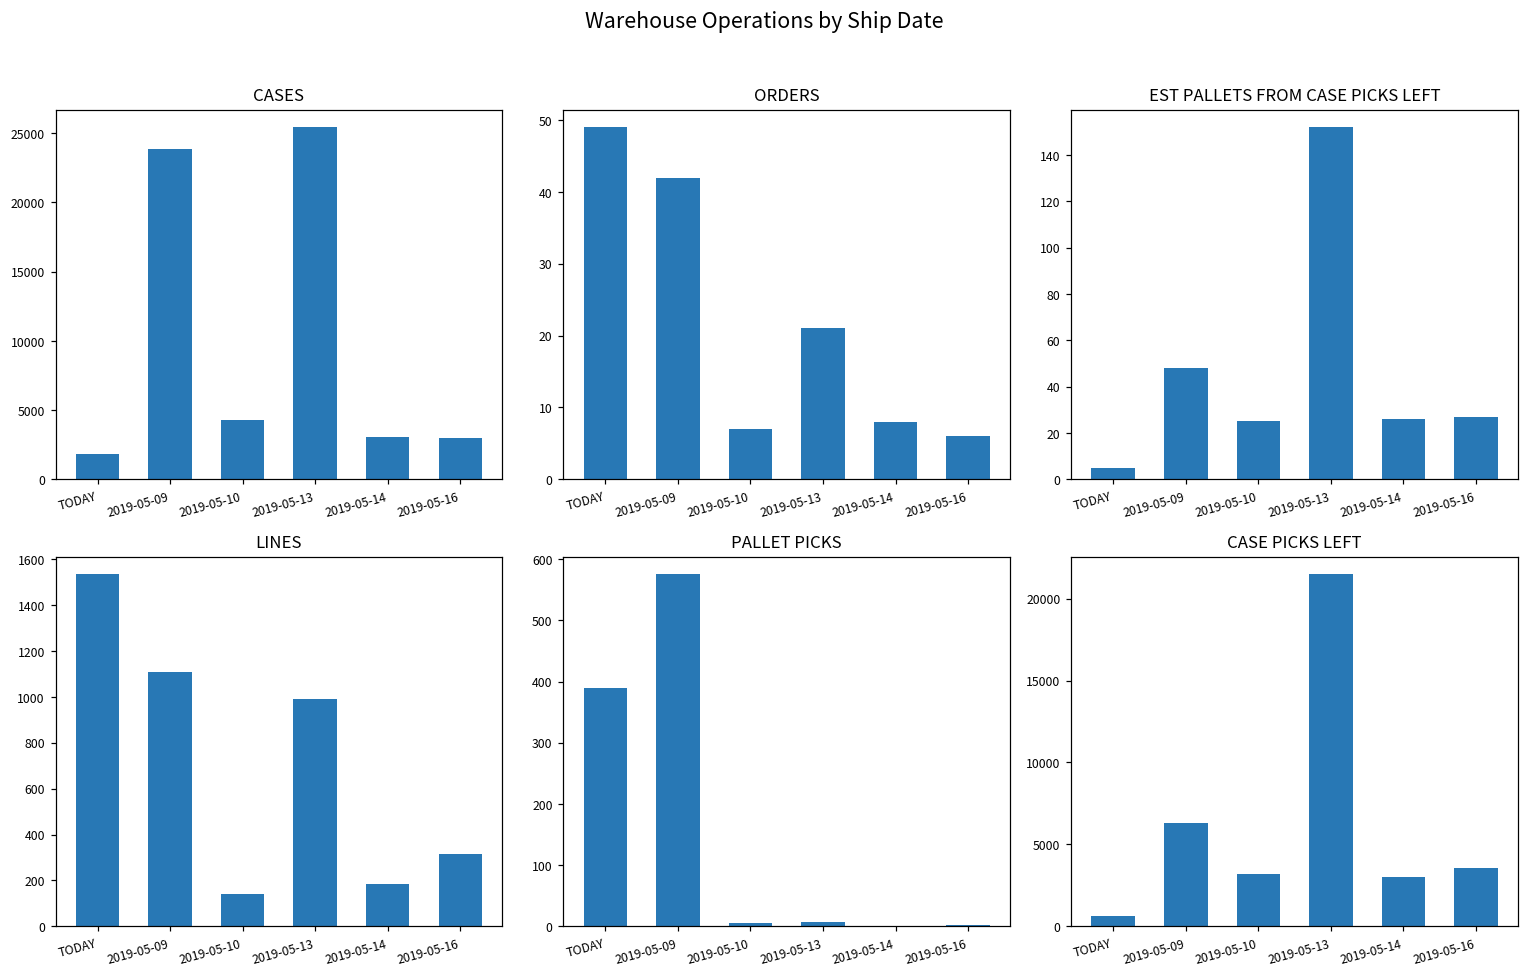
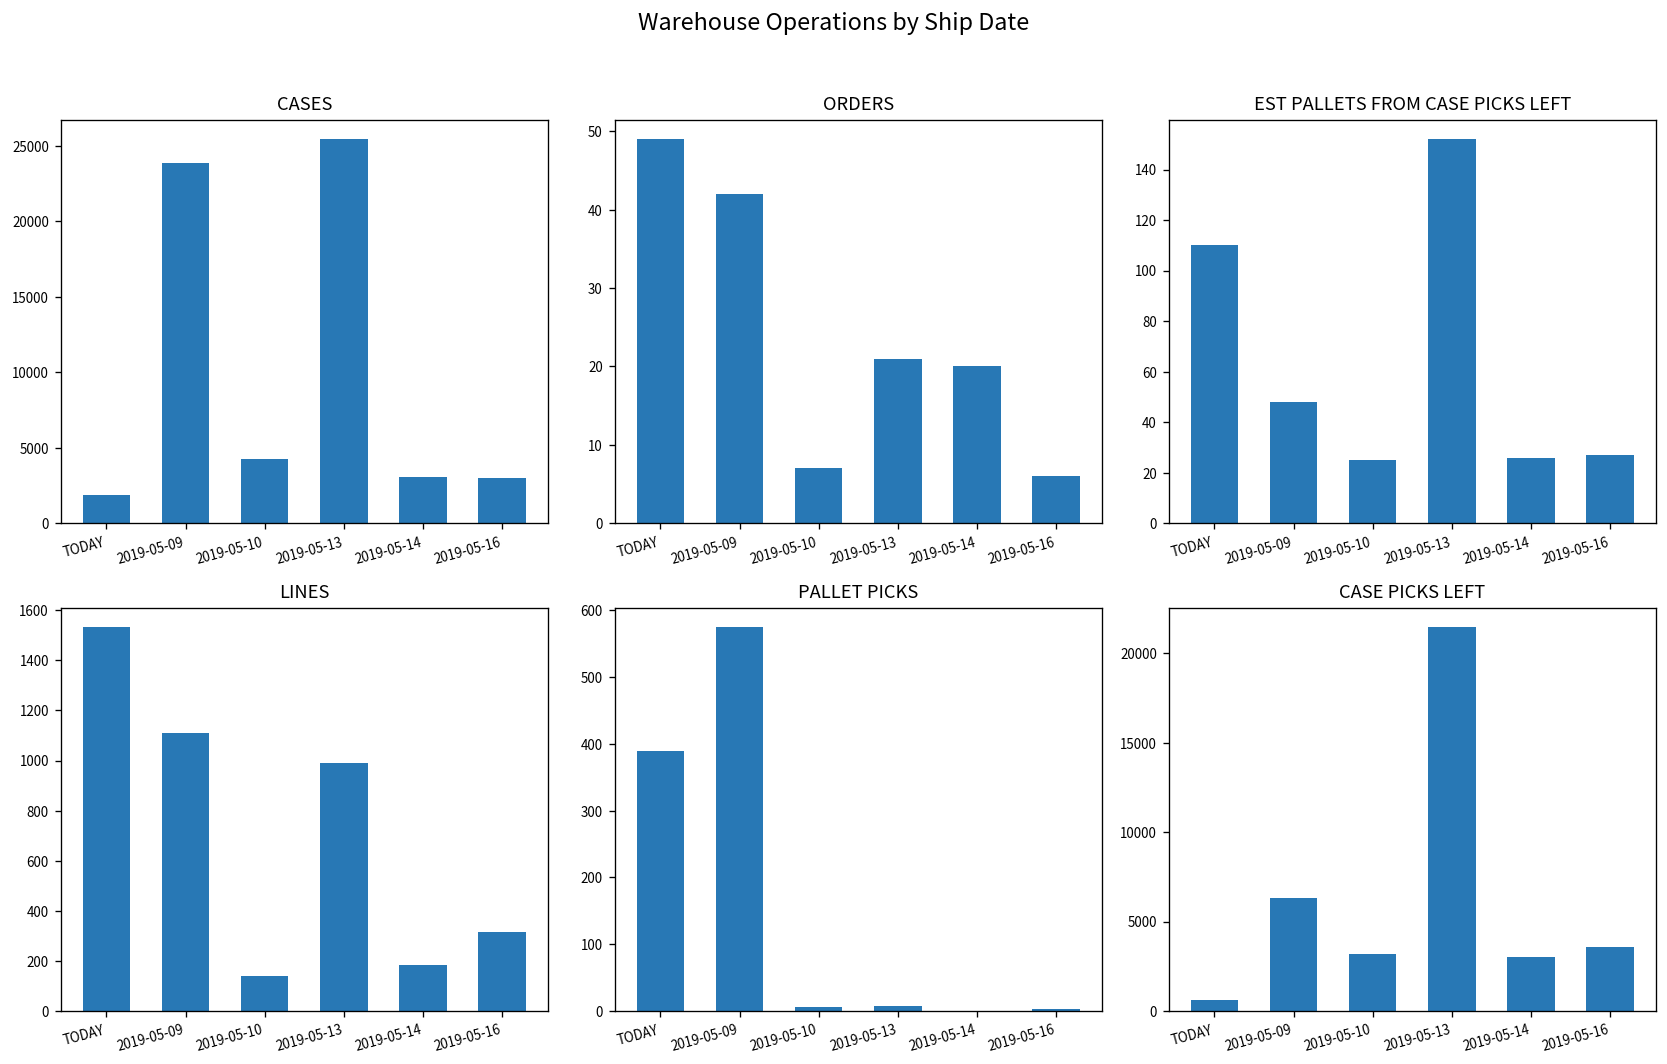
ORDERS, 2019-05-14: 8 -> 20
EST PALLETS FROM CASE PICKS LEFT, TODAY: 5 -> 110
